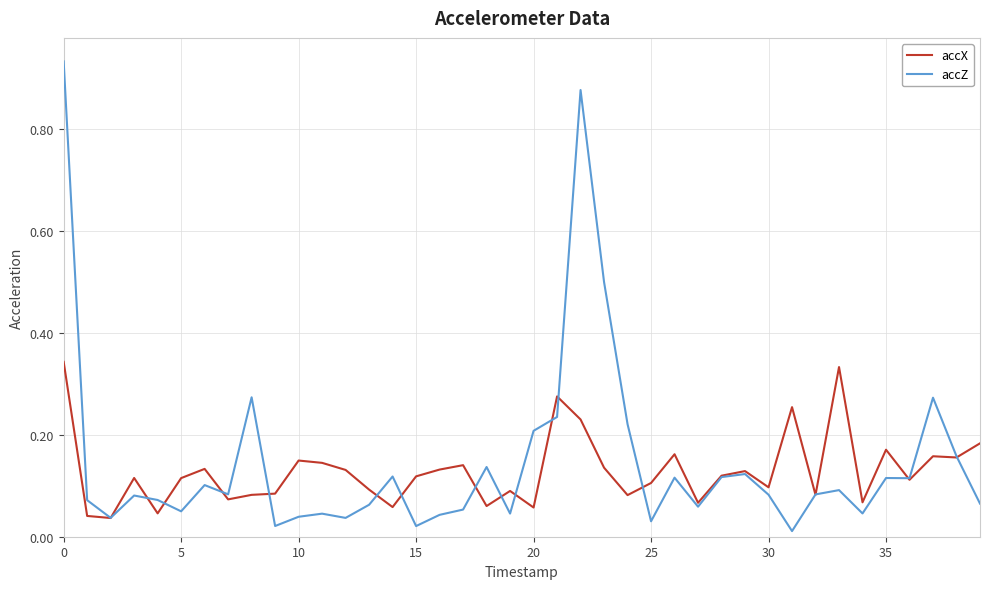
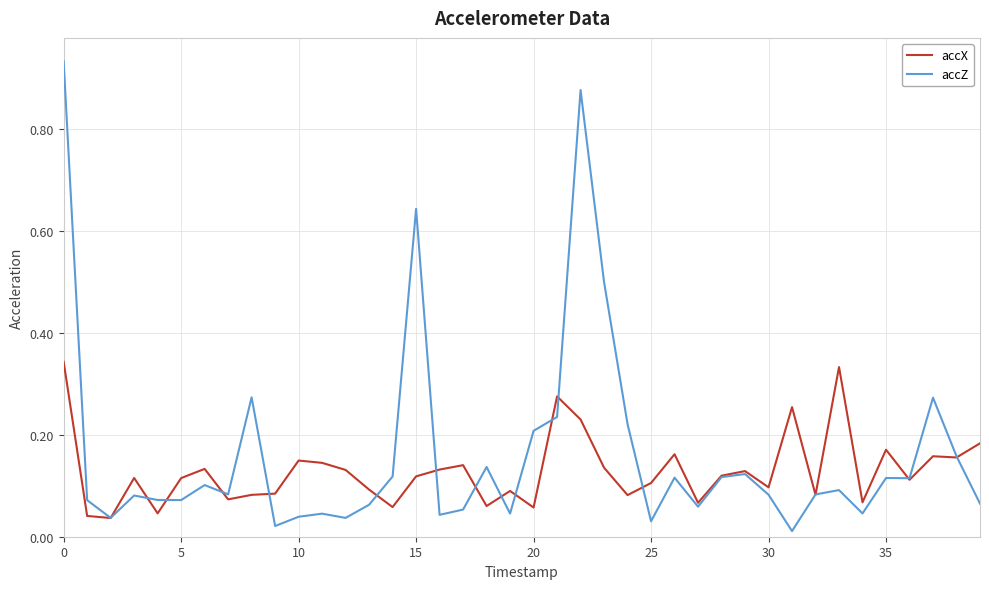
accZ, 5: 0.05 -> 0.07
accZ, 15: 0.02 -> 0.64
